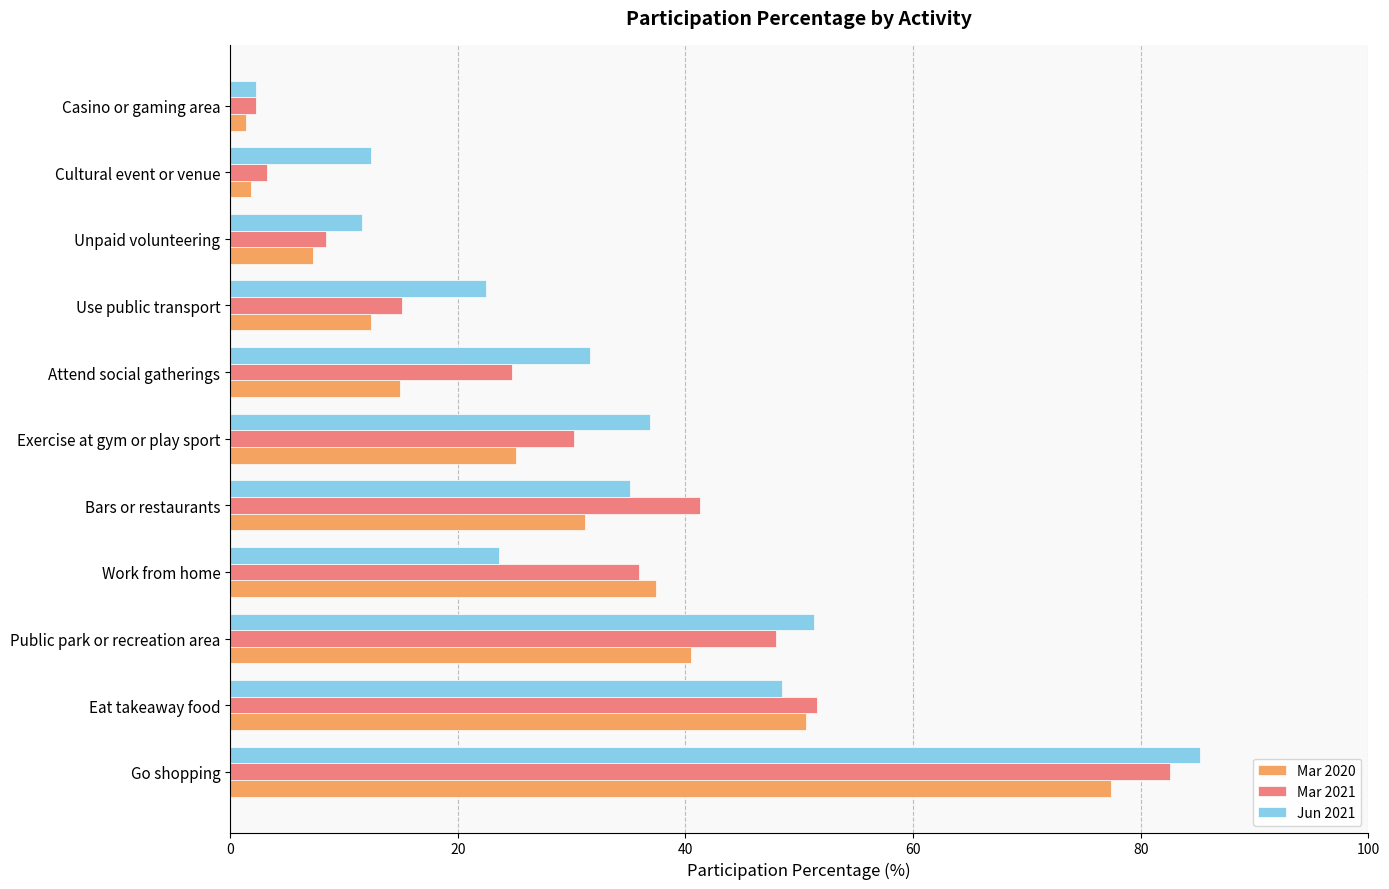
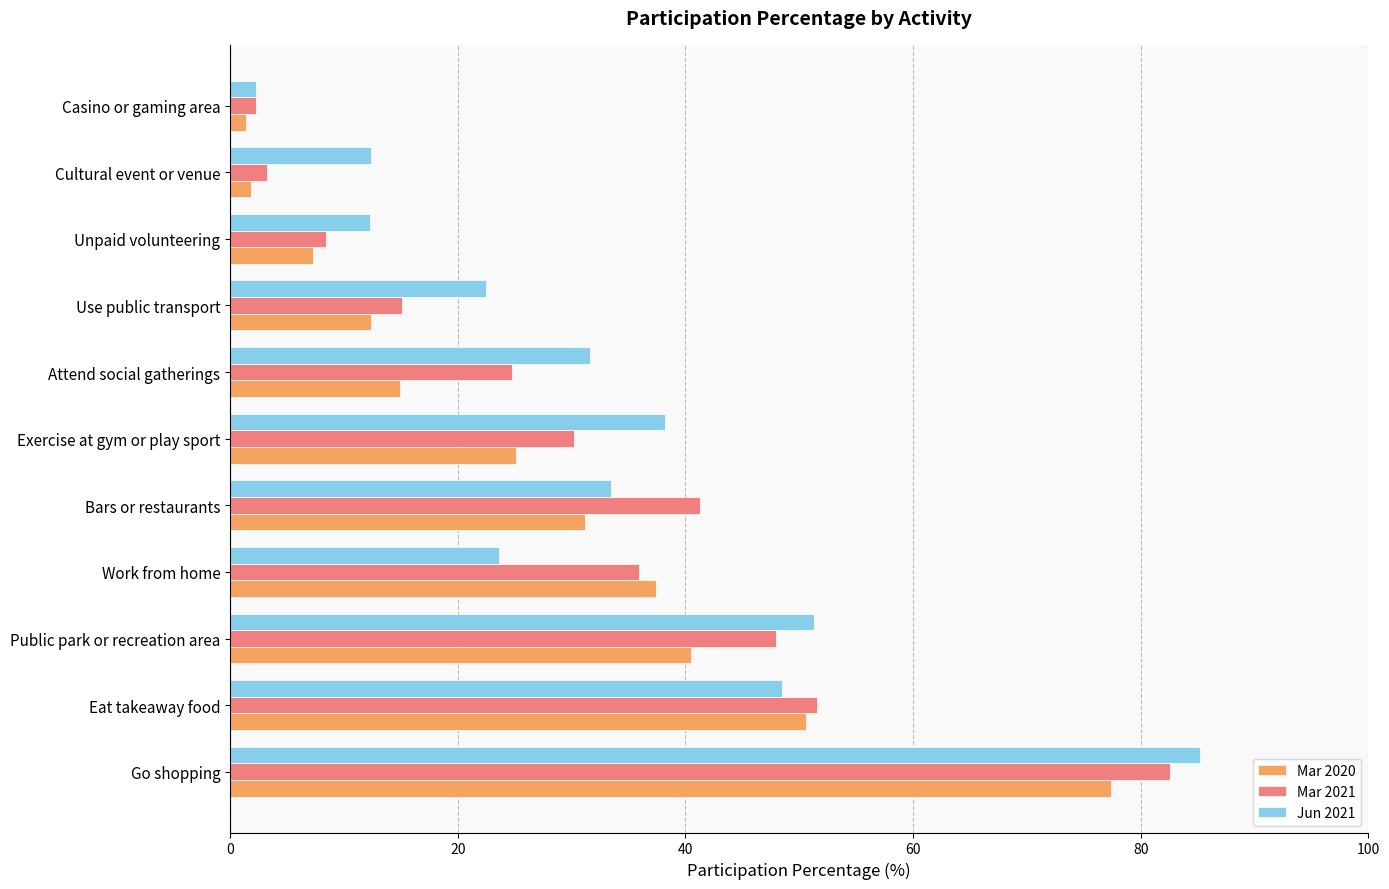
Jun 2021, Unpaid volunteering: 11.6 -> 12.3
Jun 2021, Exercise at gym or play sport: 36.9 -> 38.2
Jun 2021, Bars or restaurants: 35.1 -> 33.5
